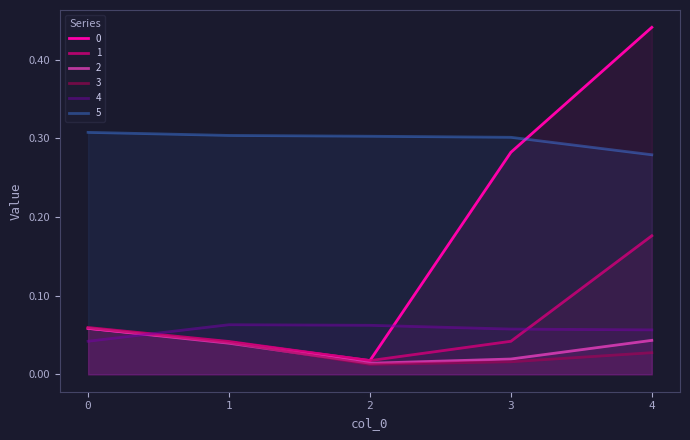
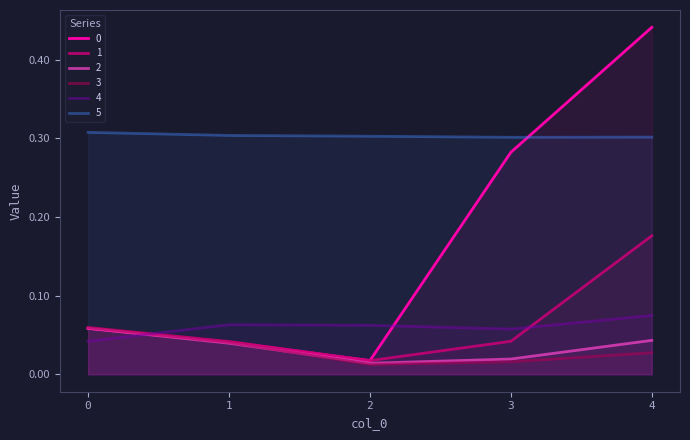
4, 4: 0.06 -> 0.07
5, 4: 0.28 -> 0.30
